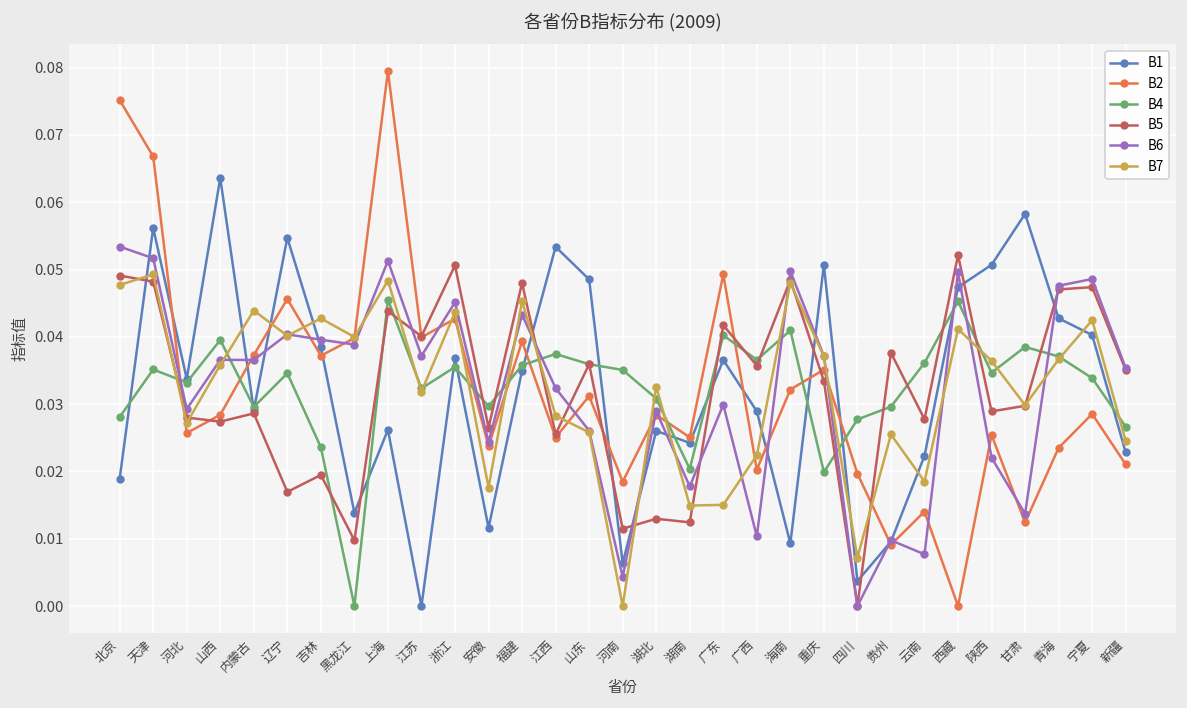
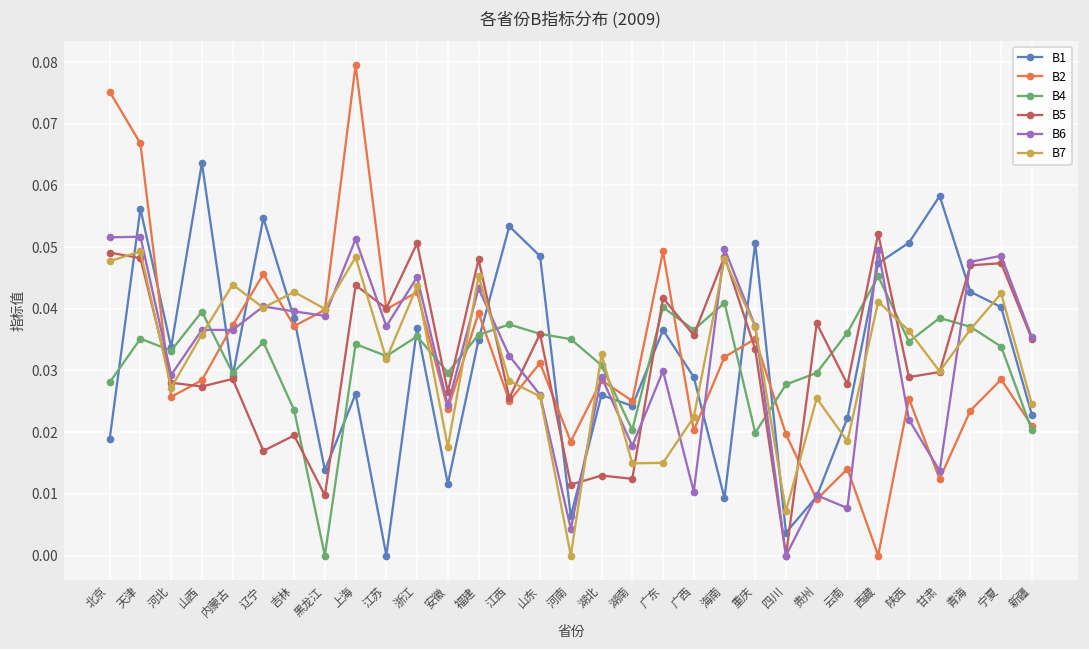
B6, 北京: 0.053 -> 0.052
B4, 上海: 0.046 -> 0.034
B4, 新疆: 0.027 -> 0.020
